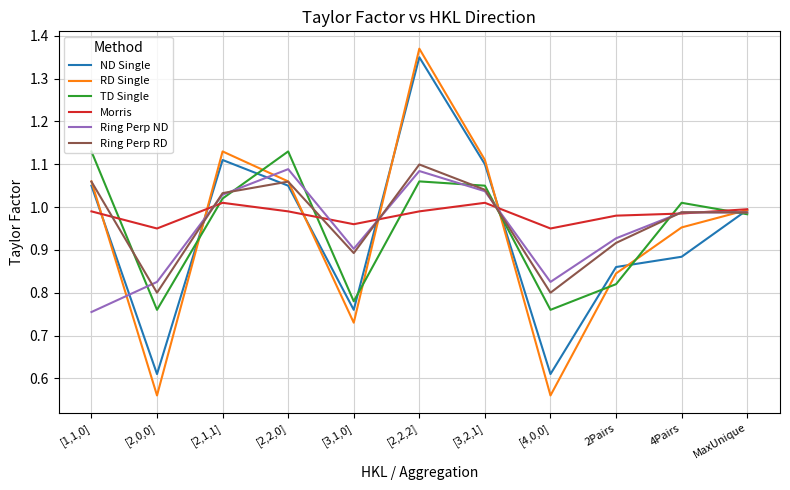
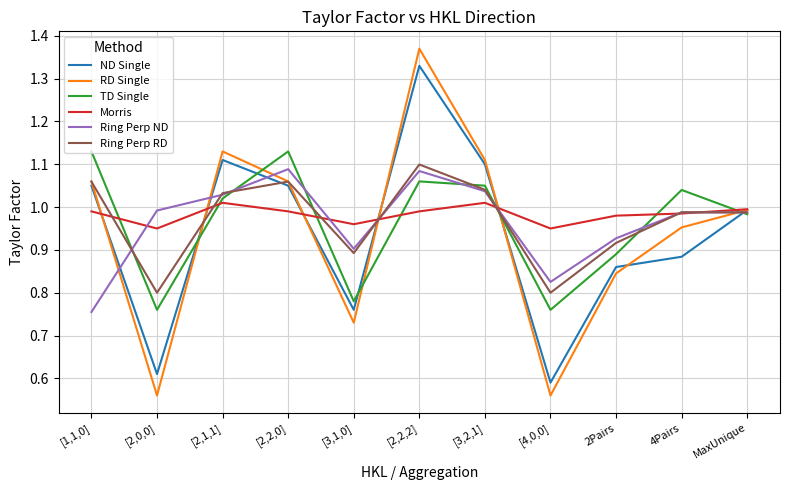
Ring Perp ND, [2,0,0]: 0.83 -> 0.99
ND Single, [2,2,2]: 1.35 -> 1.33
ND Single, [4,0,0]: 0.61 -> 0.59
TD Single, 2Pairs: 0.82 -> 0.89
TD Single, 4Pairs: 1.01 -> 1.04
